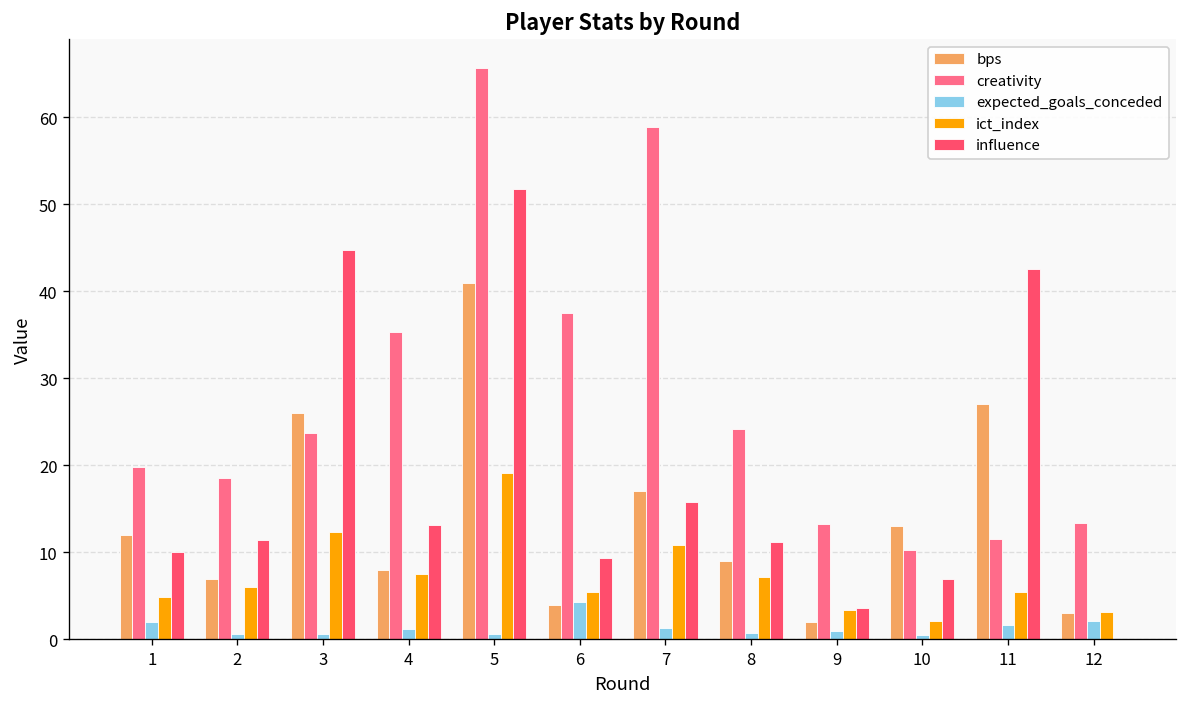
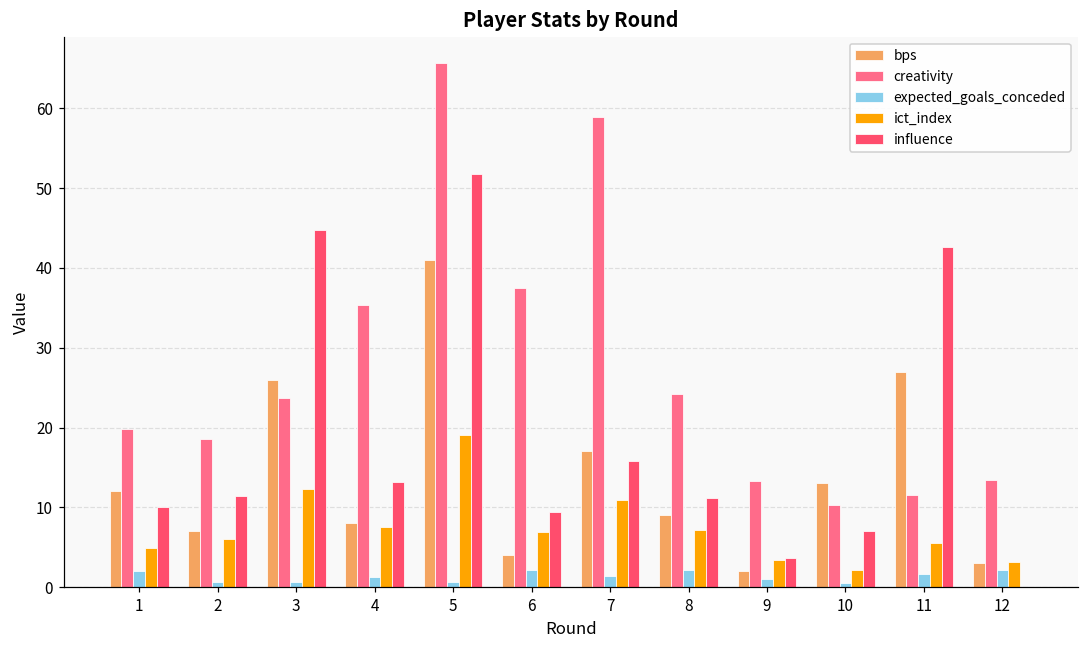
expected_goals_conceded, 6: 4 -> 2
ict_index, 6: 6 -> 7
expected_goals_conceded, 8: 1 -> 2
